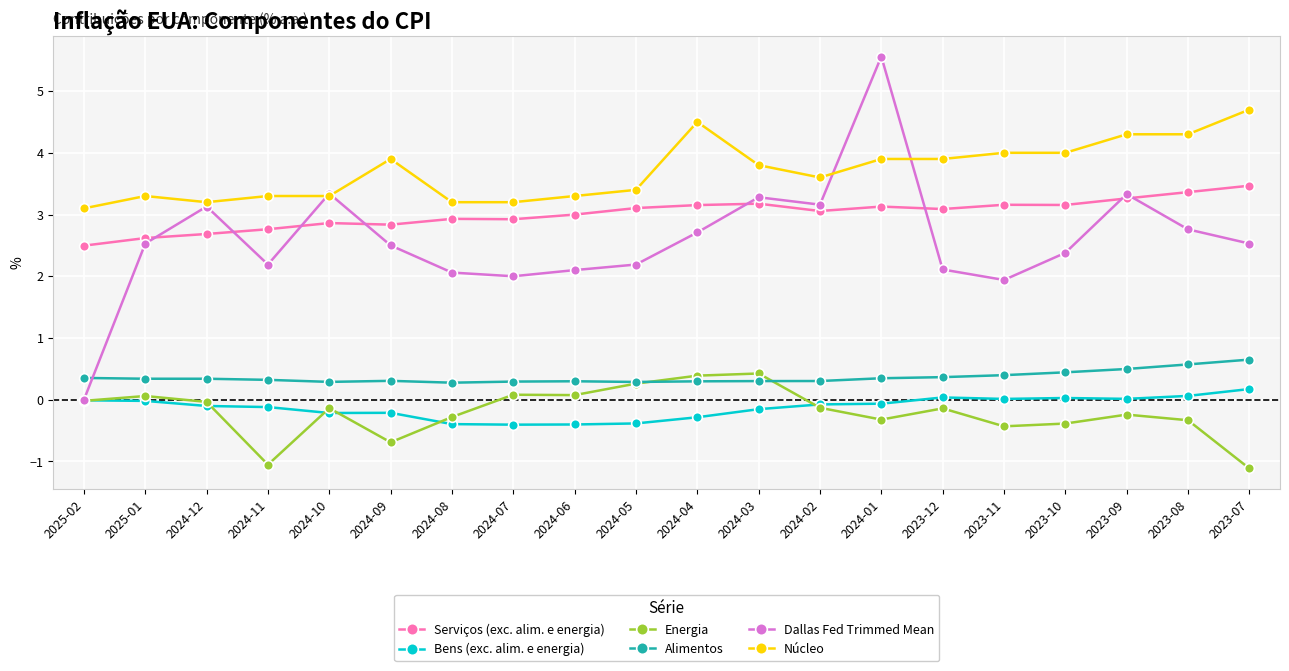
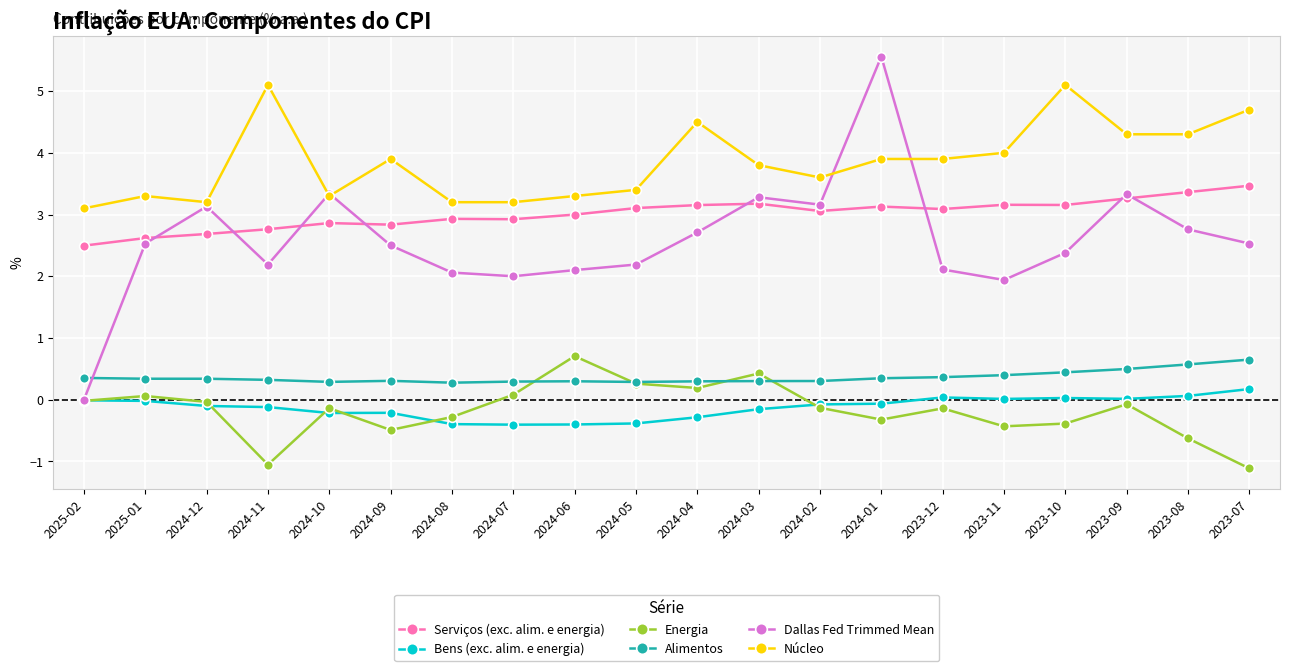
Núcleo, 2024-11: 3.3 -> 5.1
Energia, 2024-09: -0.7 -> -0.5
Energia, 2024-06: 0.1 -> 0.7
Energia, 2024-04: 0.4 -> 0.2
Núcleo, 2023-10: 4.0 -> 5.1
Energia, 2023-09: -0.2 -> -0.1
Energia, 2023-08: -0.3 -> -0.6
